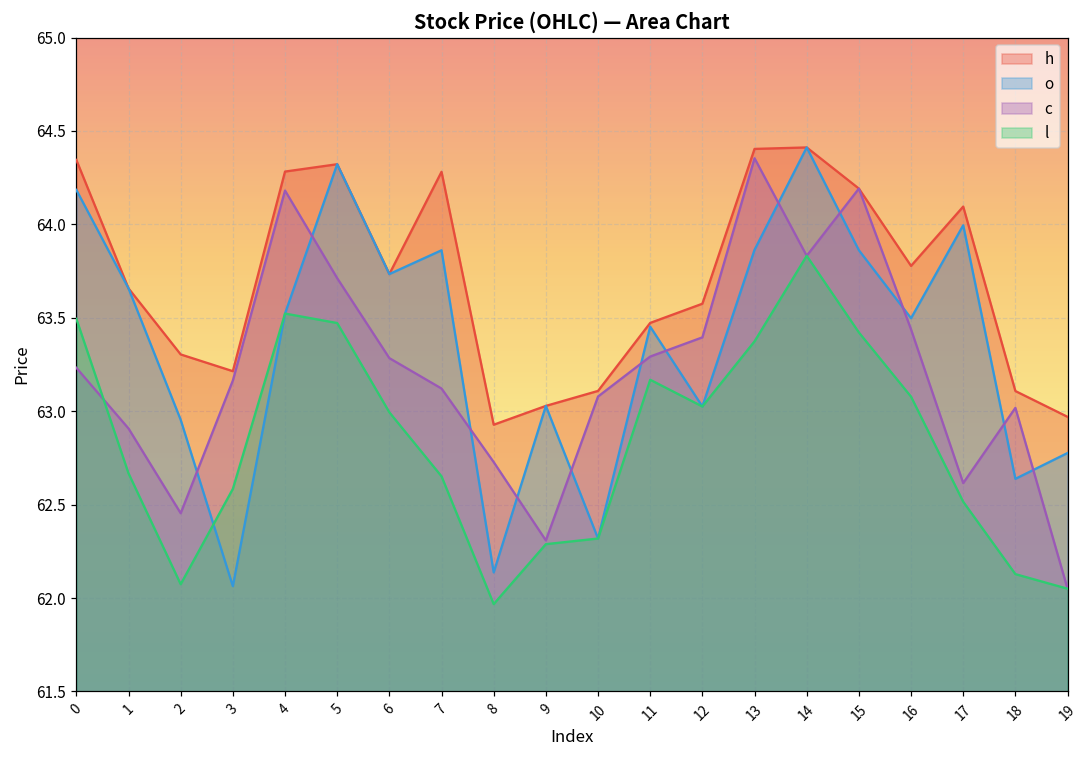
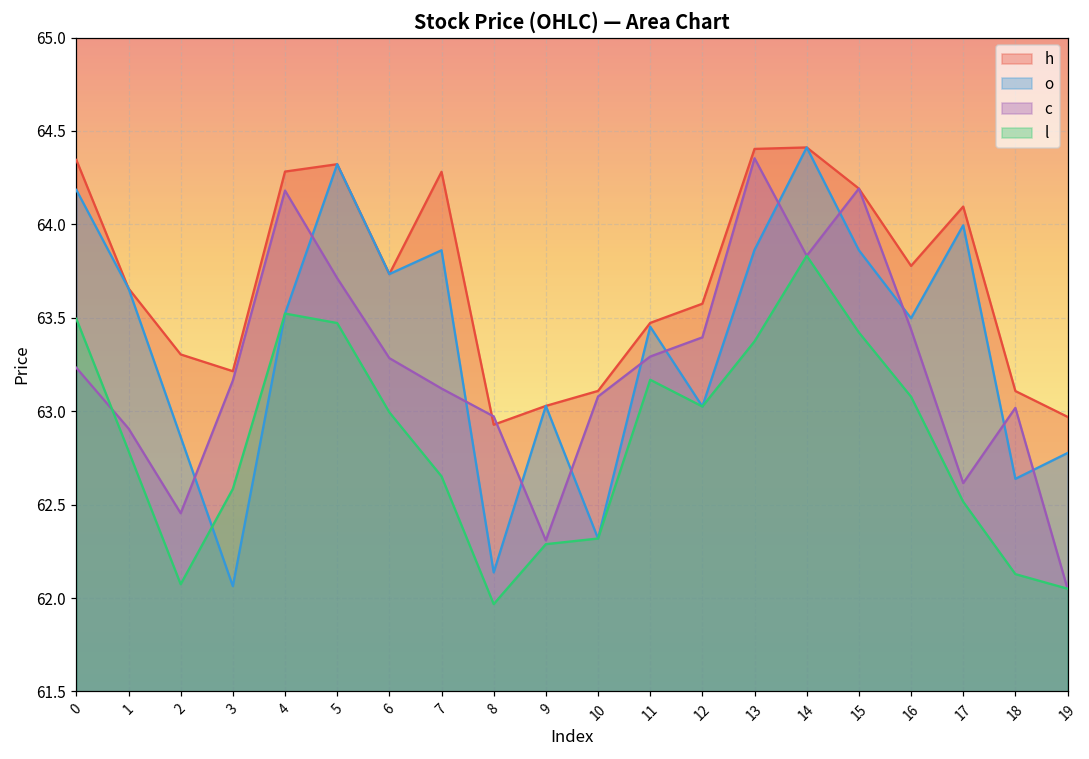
l, 1: 62.67 -> 62.79
o, 2: 62.95 -> 62.86
c, 8: 62.73 -> 62.97
